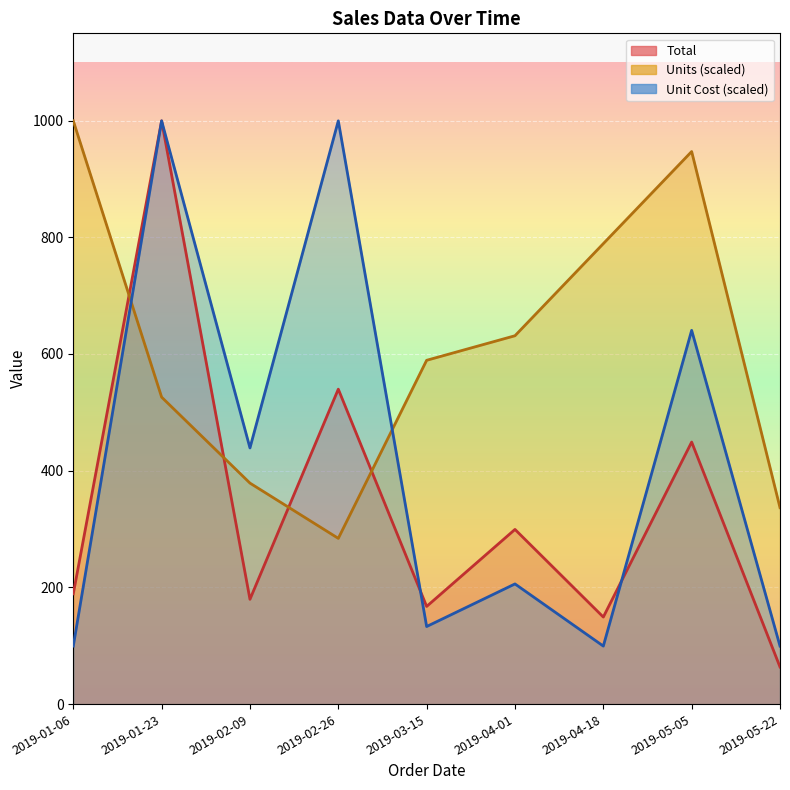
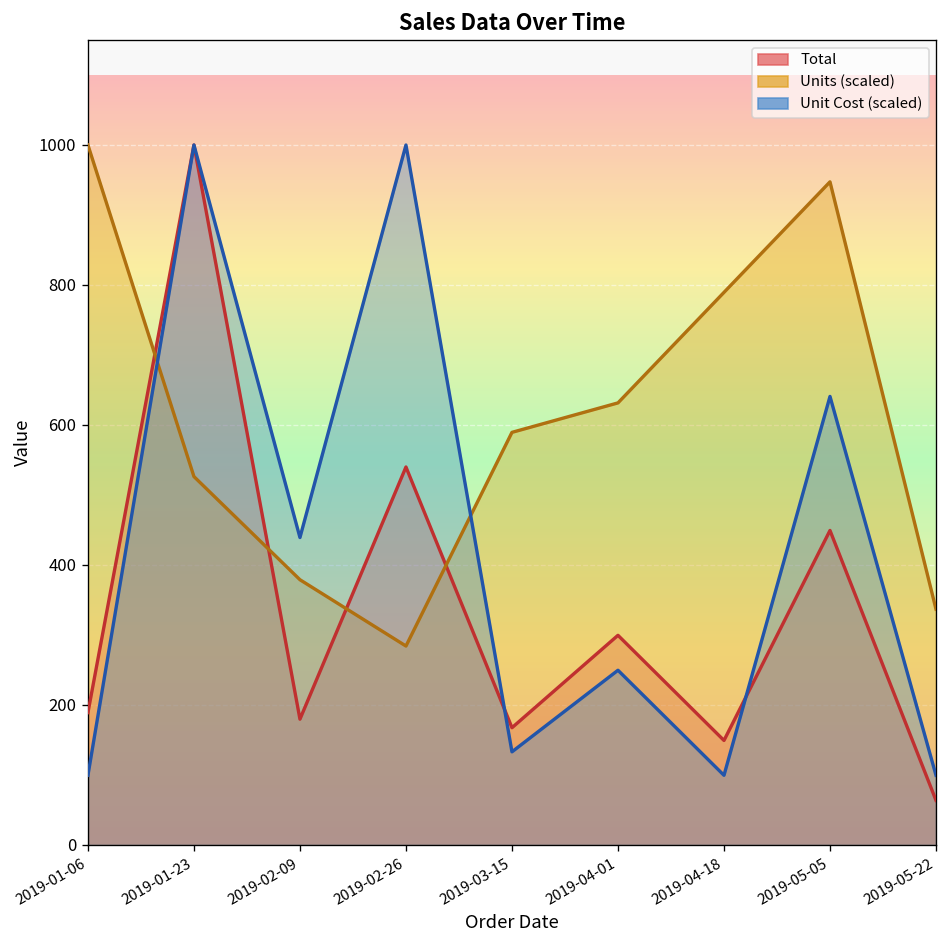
Unit Cost (scaled), 2019-04-01: 210 -> 250
